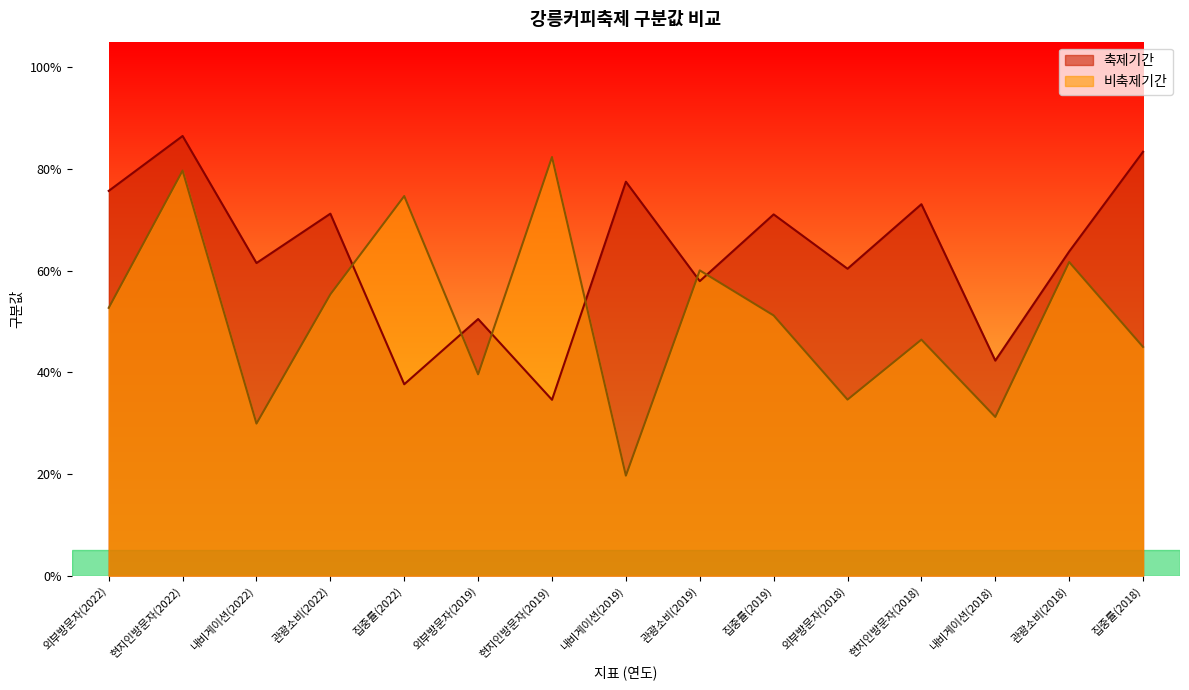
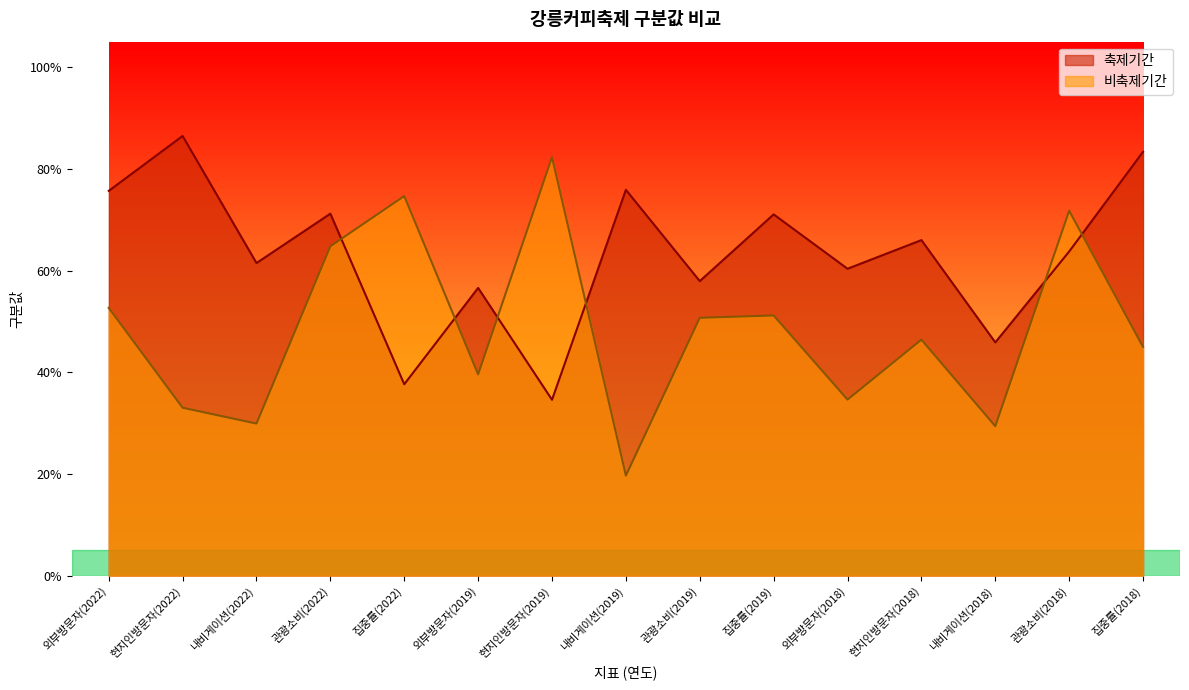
비축제기간, 현지인방문자(2022): 80% -> 33%
비축제기간, 관광소비(2022): 55% -> 65%
축제기간, 외부방문자(2019): 50% -> 57%
축제기간, 내비게이션(2019): 77% -> 76%
비축제기간, 관광소비(2019): 60% -> 51%
축제기간, 현지인방문자(2018): 73% -> 66%
축제기간, 내비게이션(2018): 42% -> 46%
비축제기간, 내비게이션(2018): 31% -> 29%
비축제기간, 관광소비(2018): 62% -> 72%
